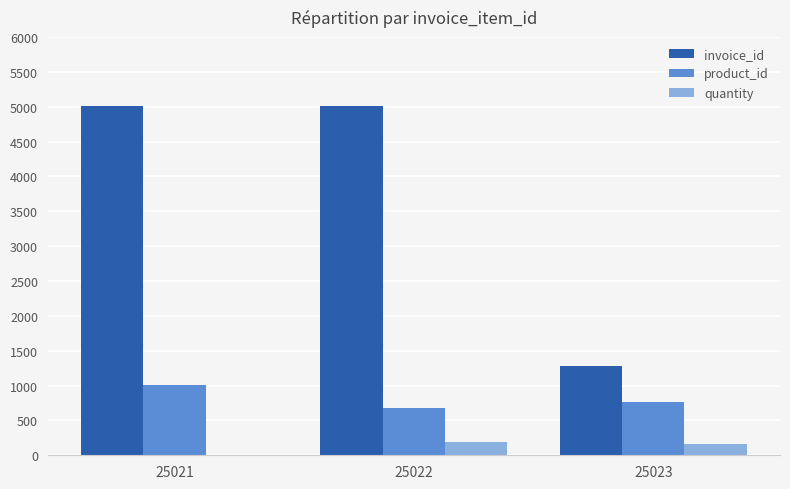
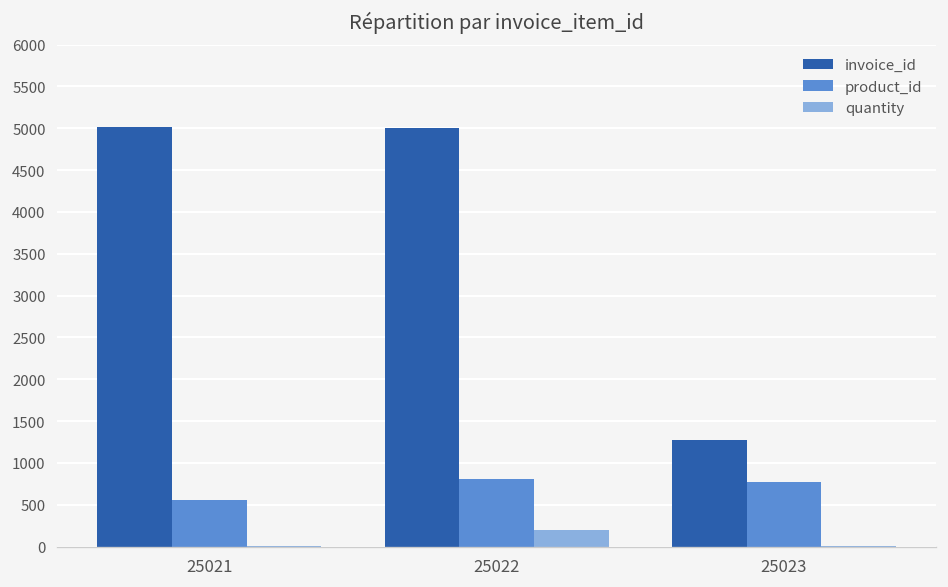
product_id, 25021: 1000 -> 600
product_id, 25022: 700 -> 800
quantity, 25023: 200 -> 0
